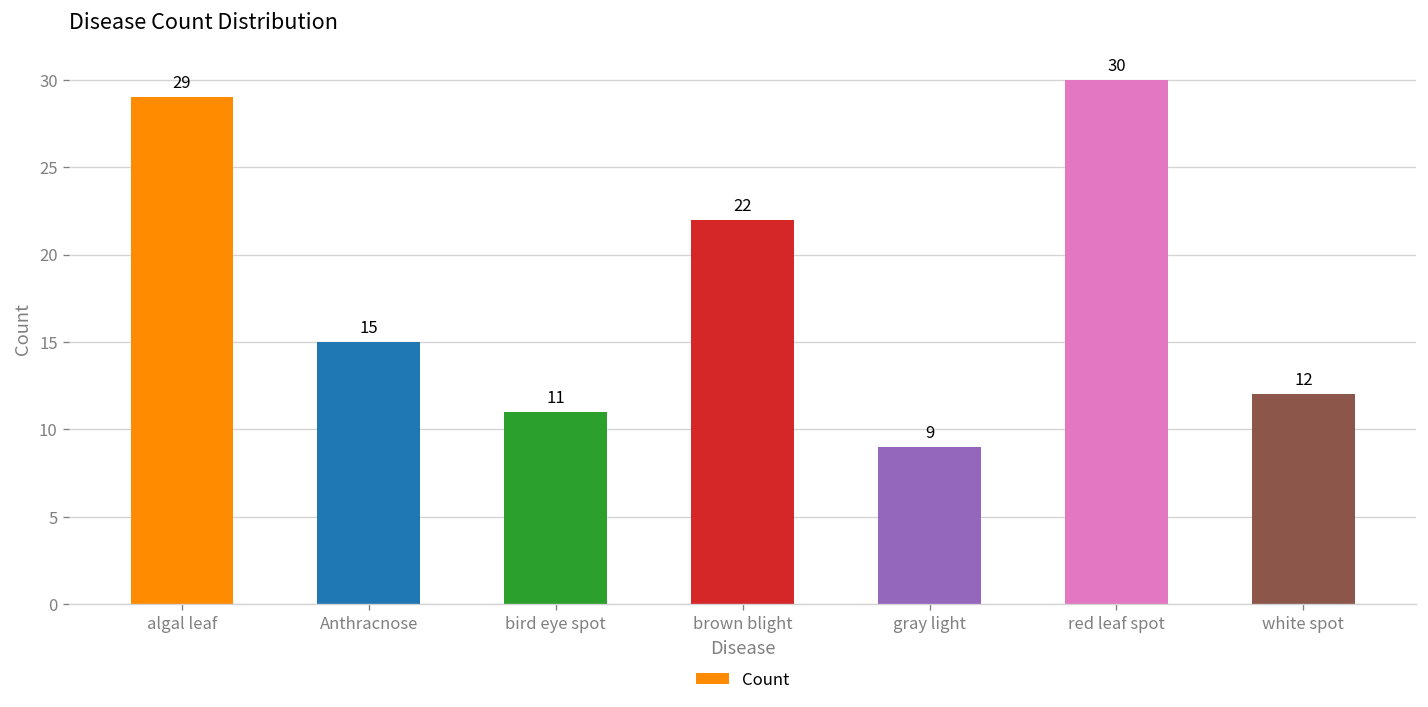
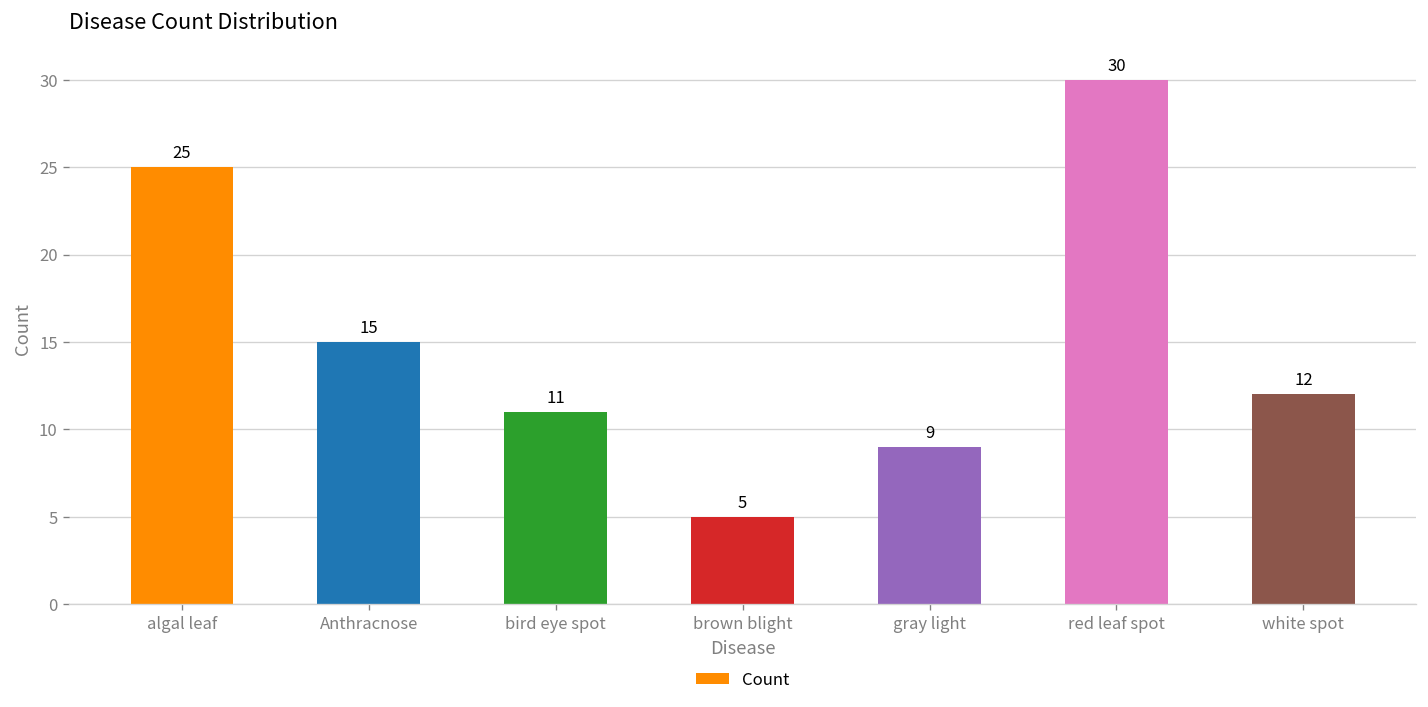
algal leaf: 29 -> 25
brown blight: 22 -> 5
